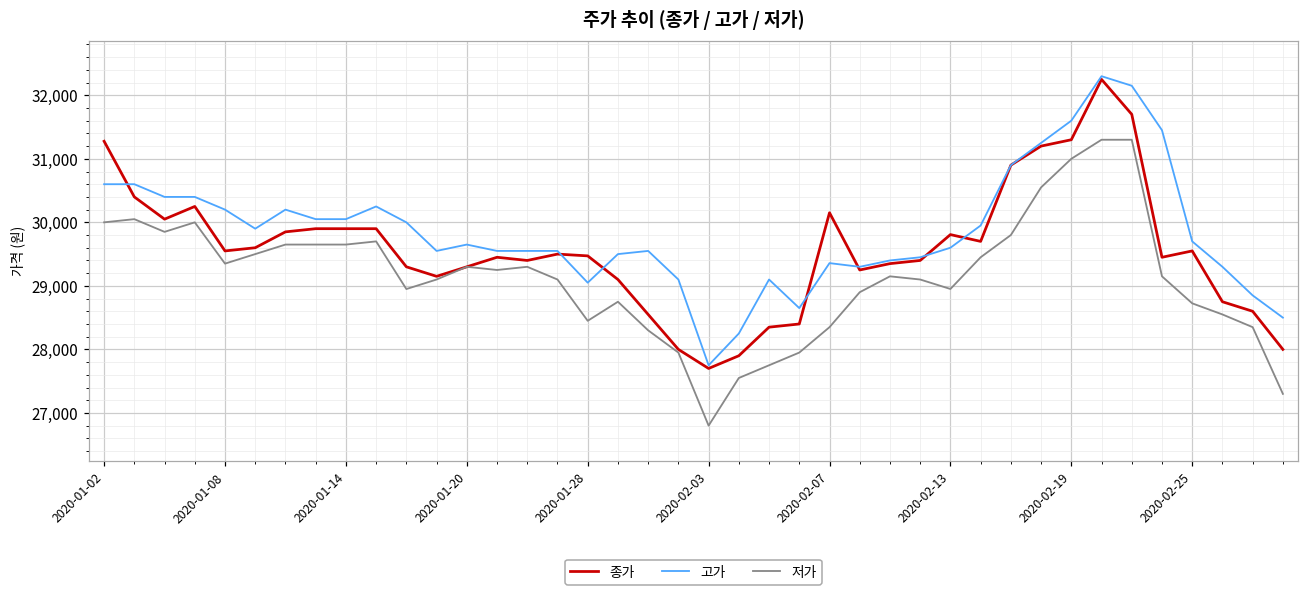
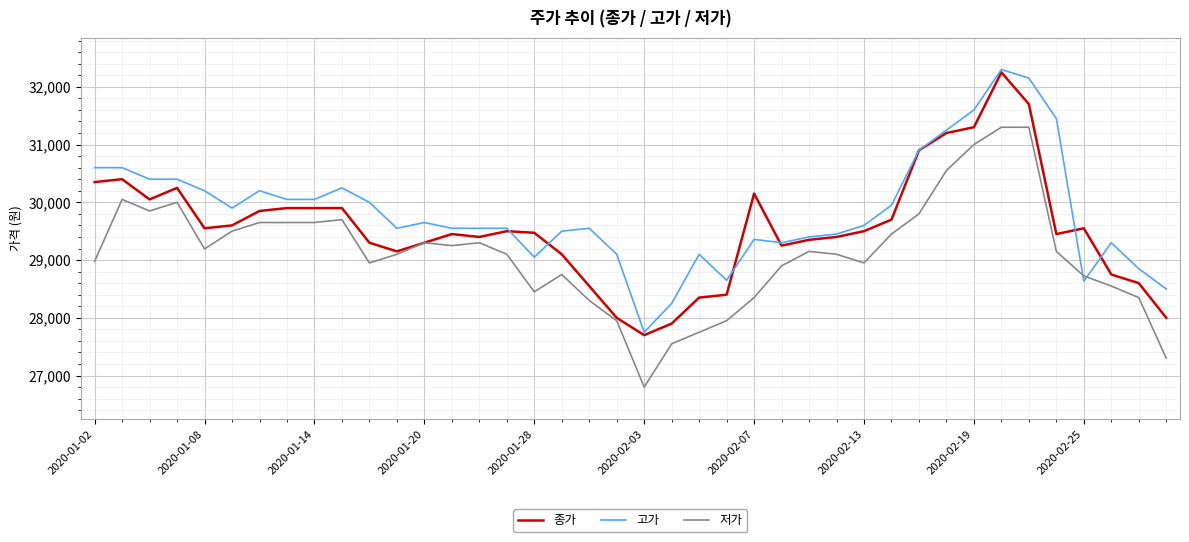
종가, 2020-01-02: 31,300 -> 30,400
저가, 2020-01-02: 30,000 -> 29,000
저가, 2020-01-08: 29,400 -> 29,200
종가, 2020-02-13: 29,800 -> 29,500
고가, 2020-02-25: 29,700 -> 28,600
